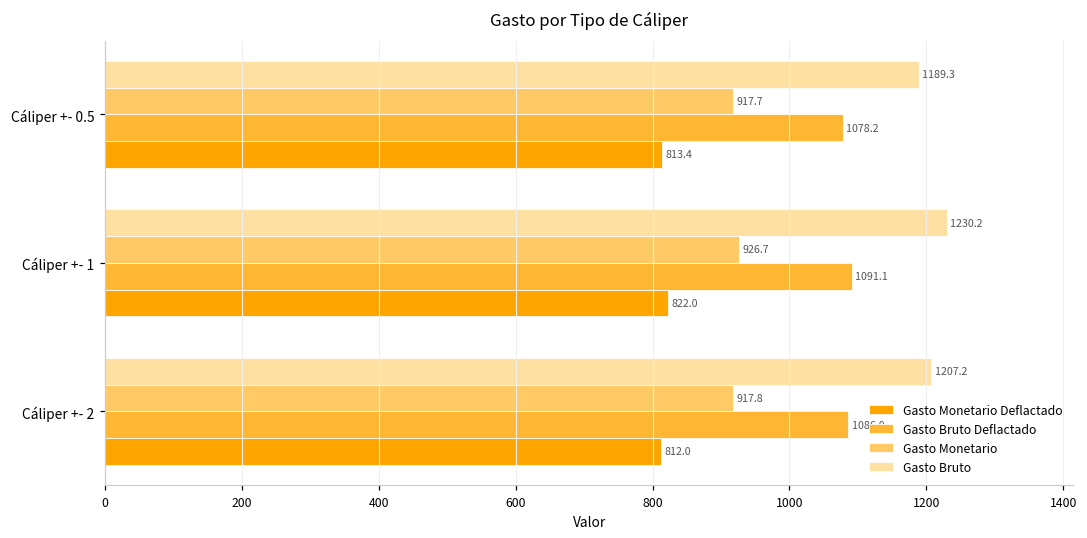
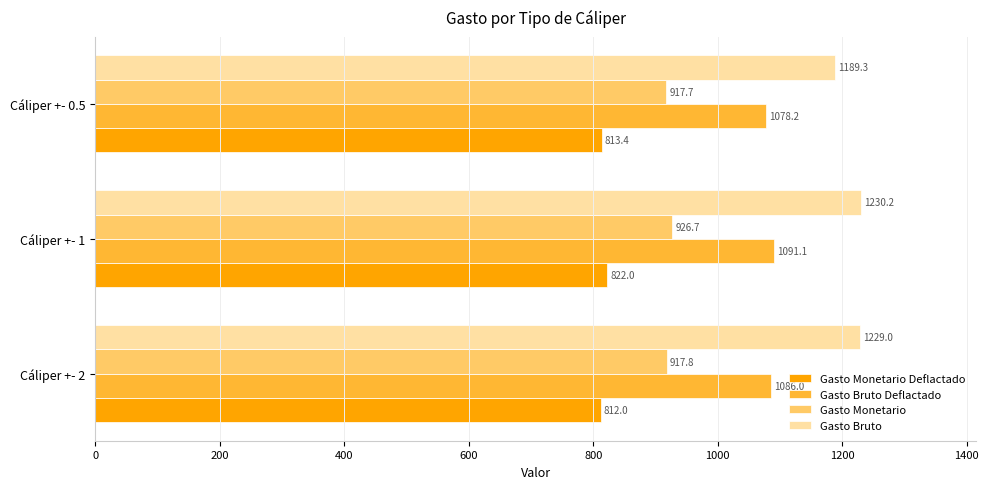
Gasto Bruto, Cáliper +- 2: 1207.2 -> 1229.0
